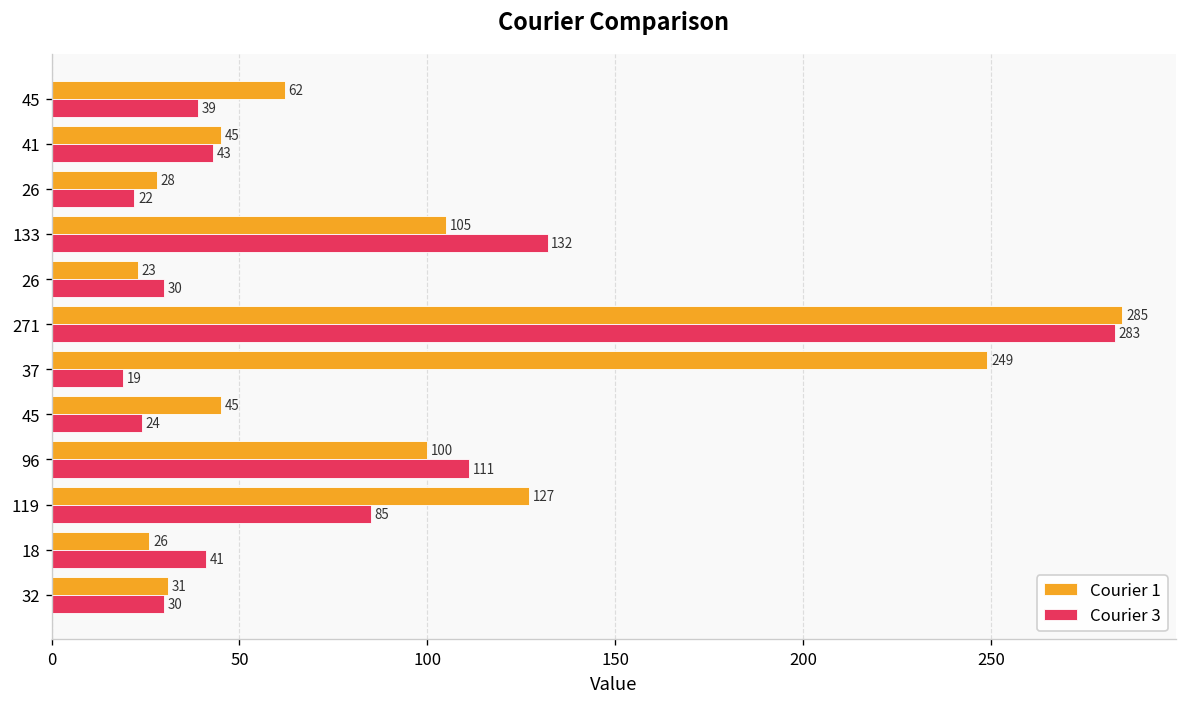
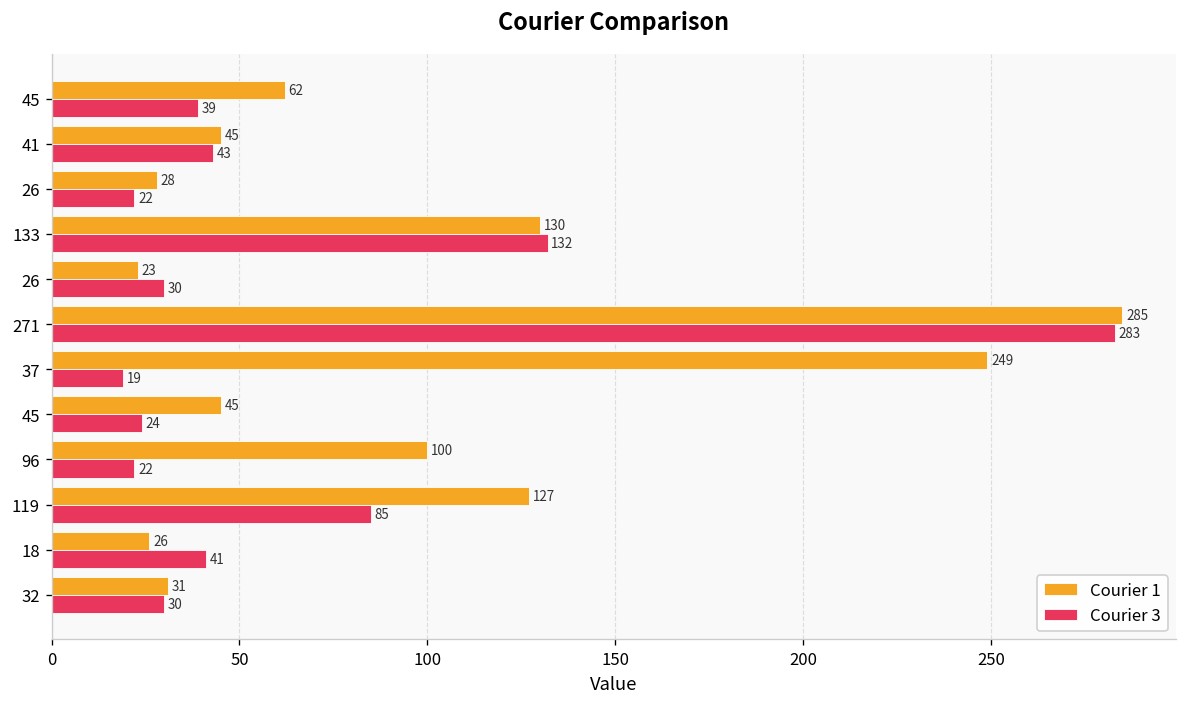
Courier 1, 133: 105 -> 130
Courier 3, 96: 111 -> 22
